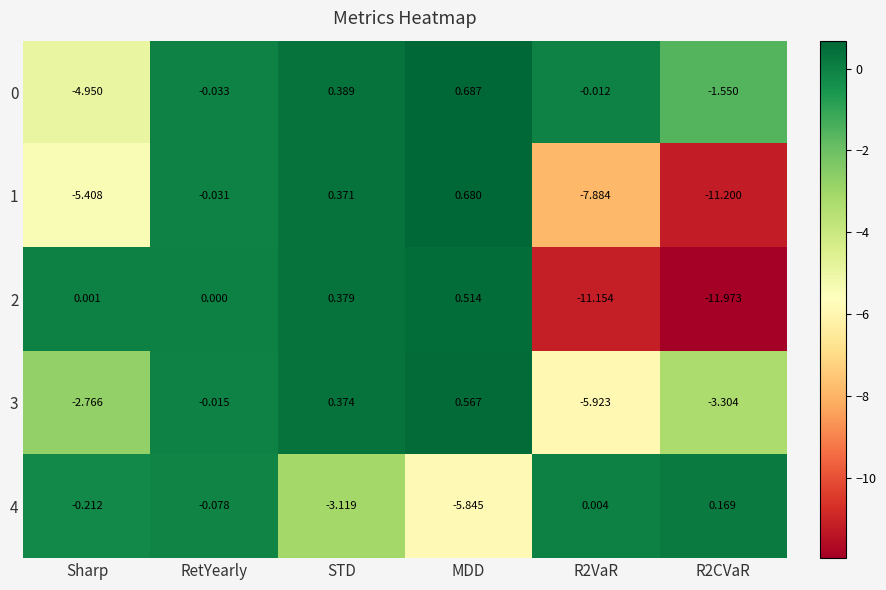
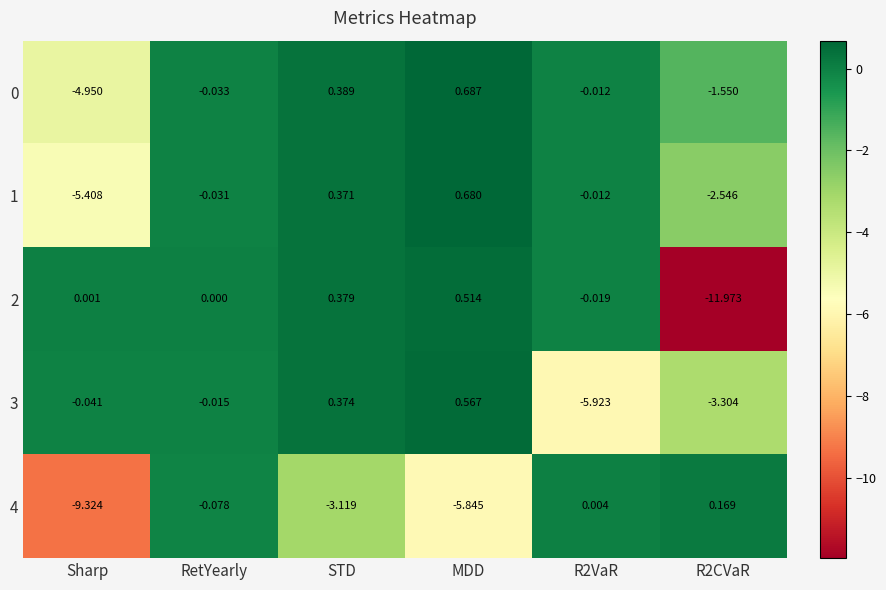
1, R2VaR: -7.884 -> -0.012
1, R2CVaR: -11.200 -> -2.546
2, R2VaR: -11.154 -> -0.019
3, Sharp: -2.766 -> -0.041
4, Sharp: -0.212 -> -9.324
